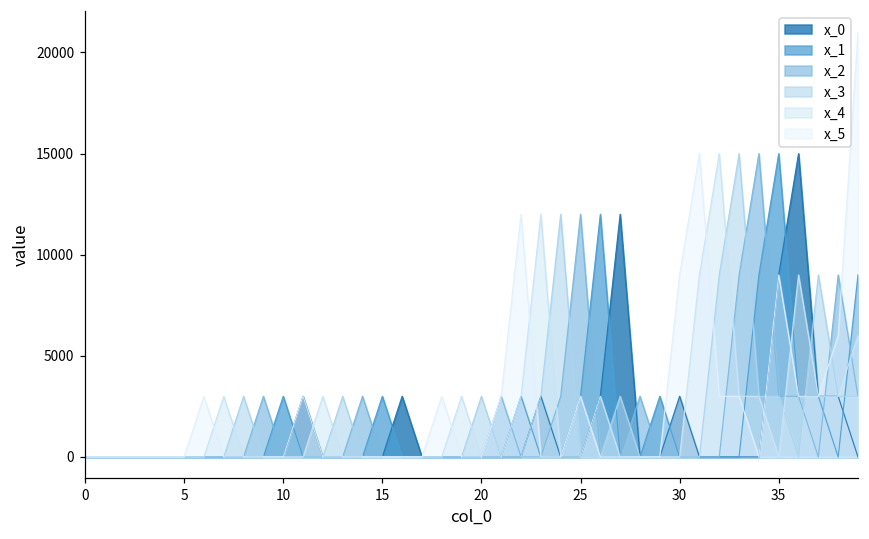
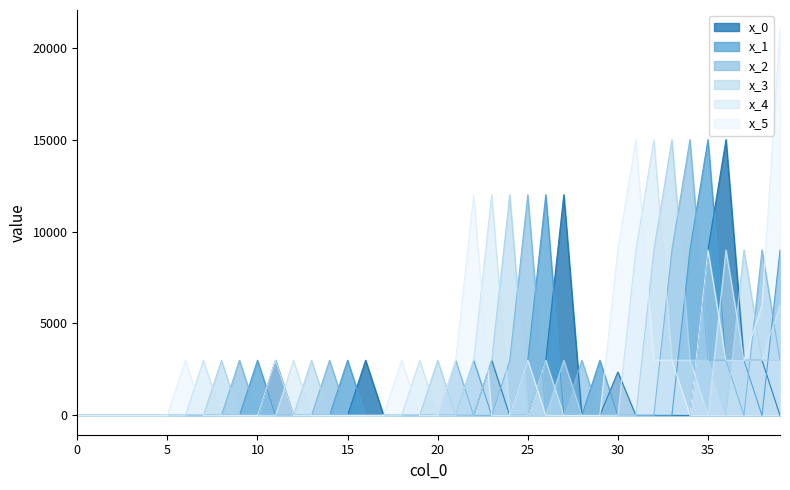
x_0, 30: 3000 -> 2400
